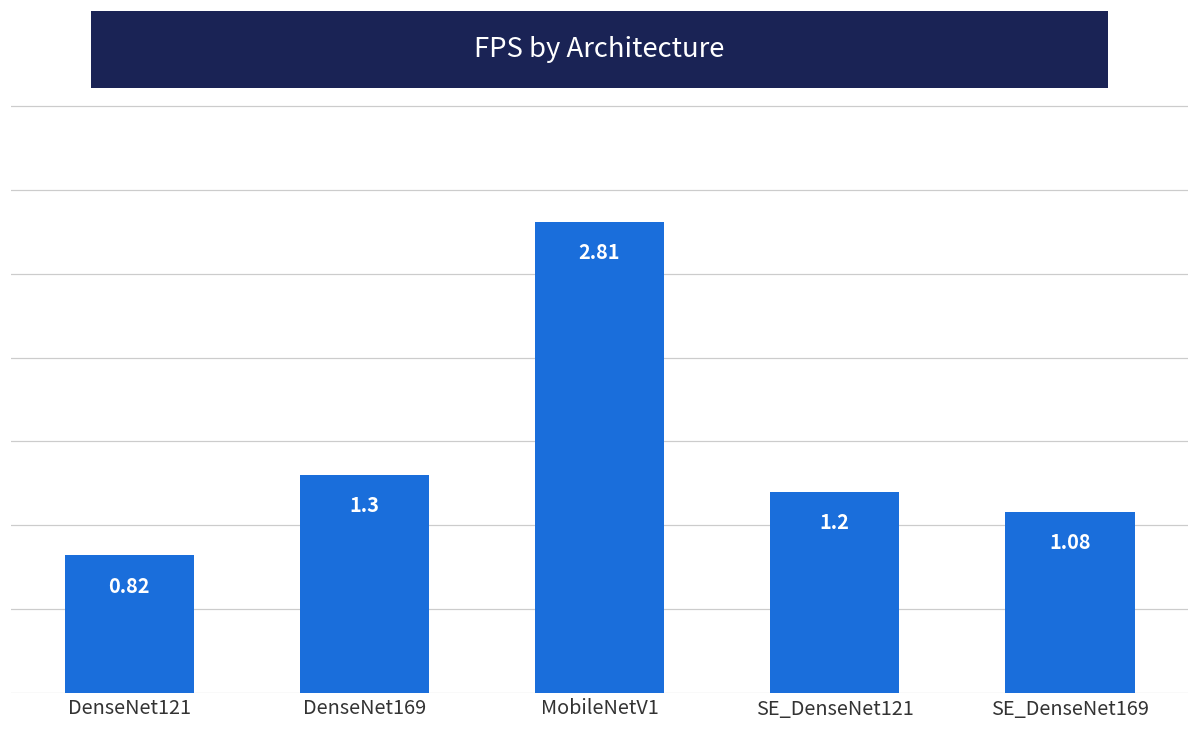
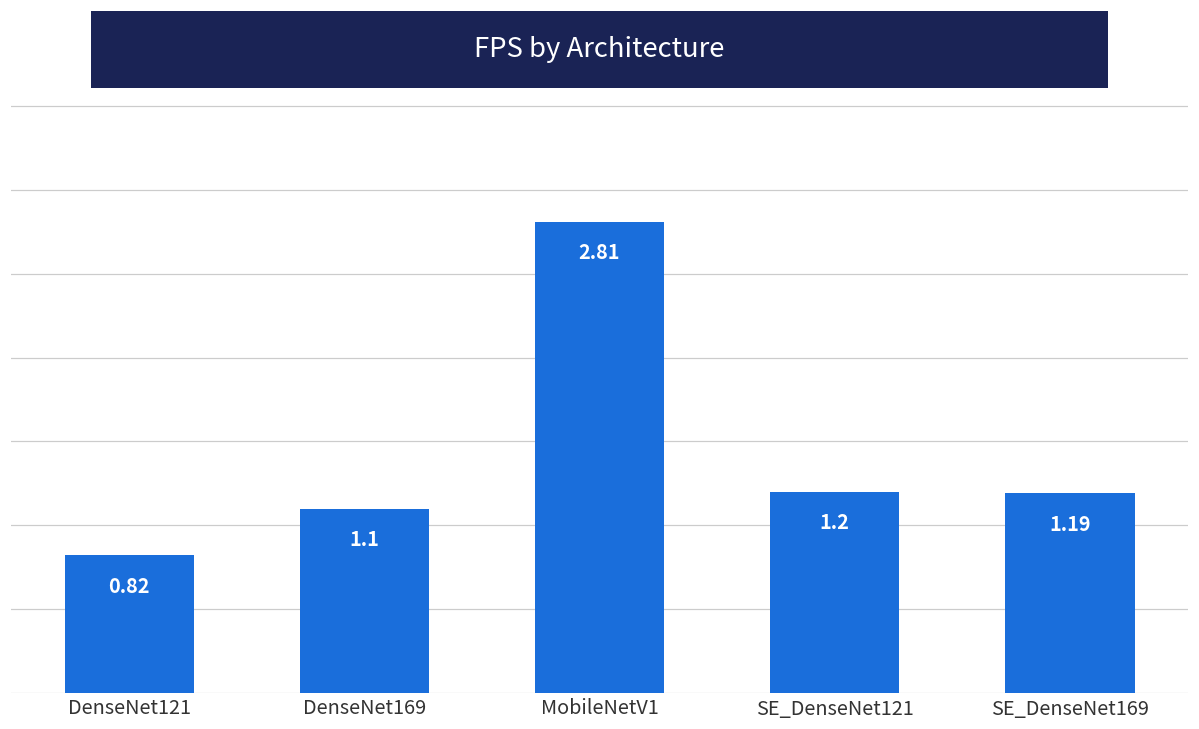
DenseNet169: 1.3 -> 1.1
SE_DenseNet169: 1.08 -> 1.19
